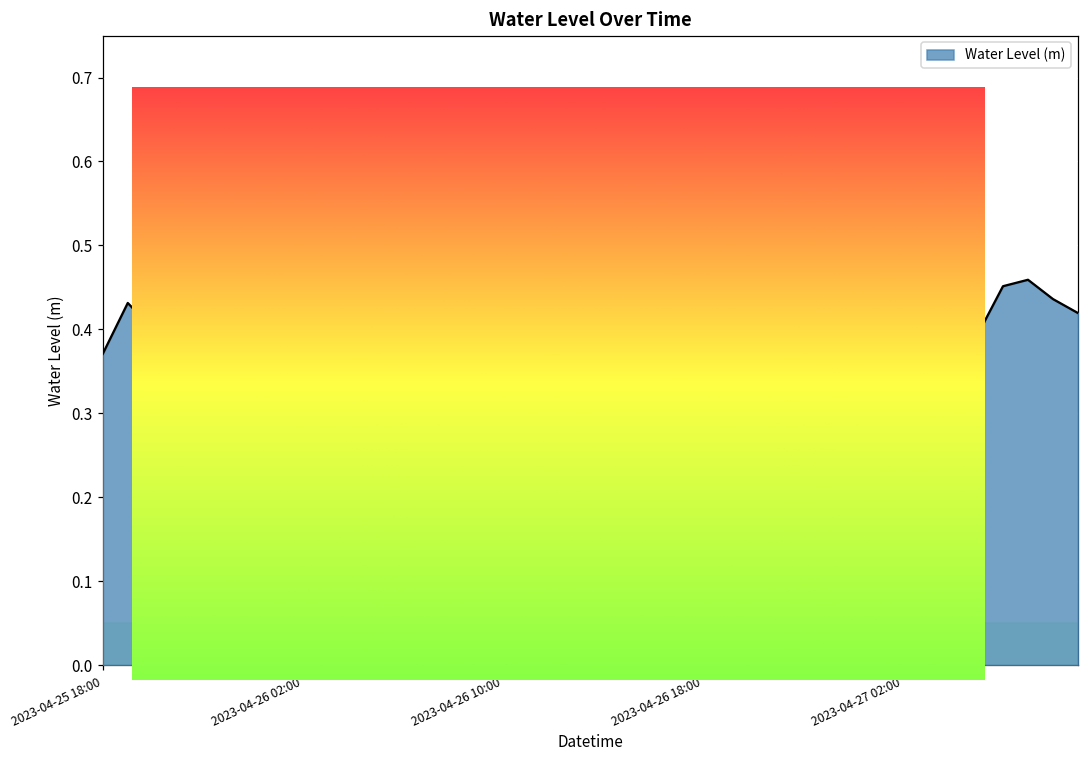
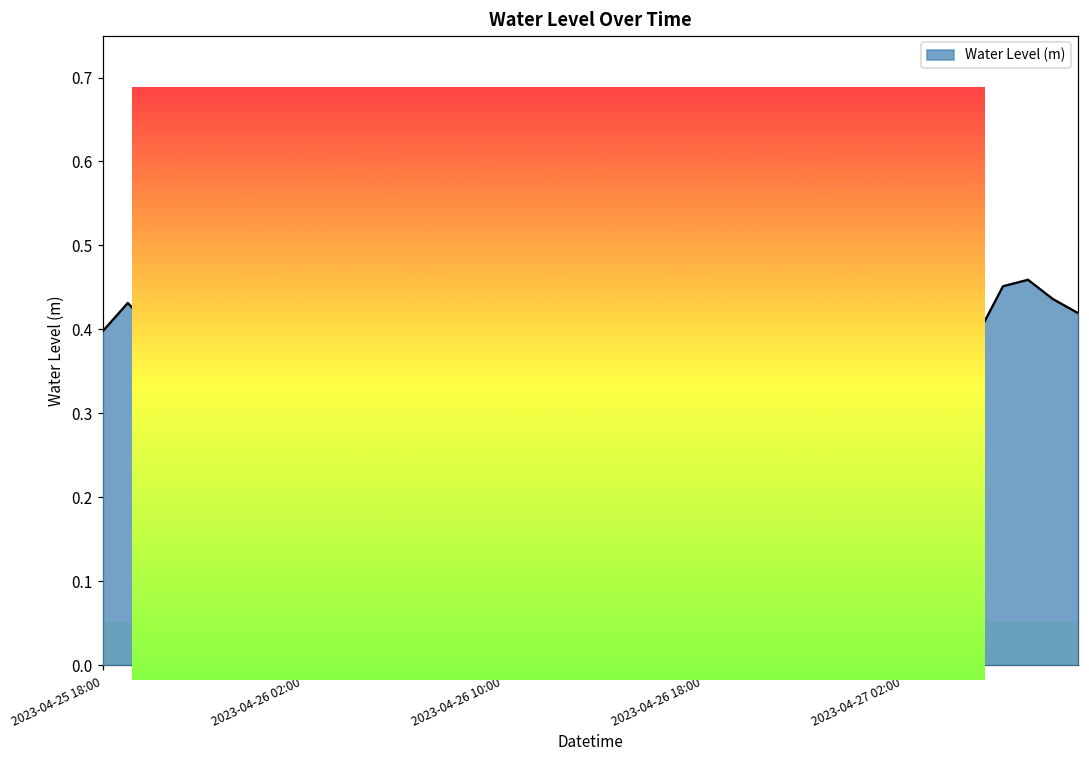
Water Level Over Time, 2023-04-25 18:00: 0.37 -> 0.40
